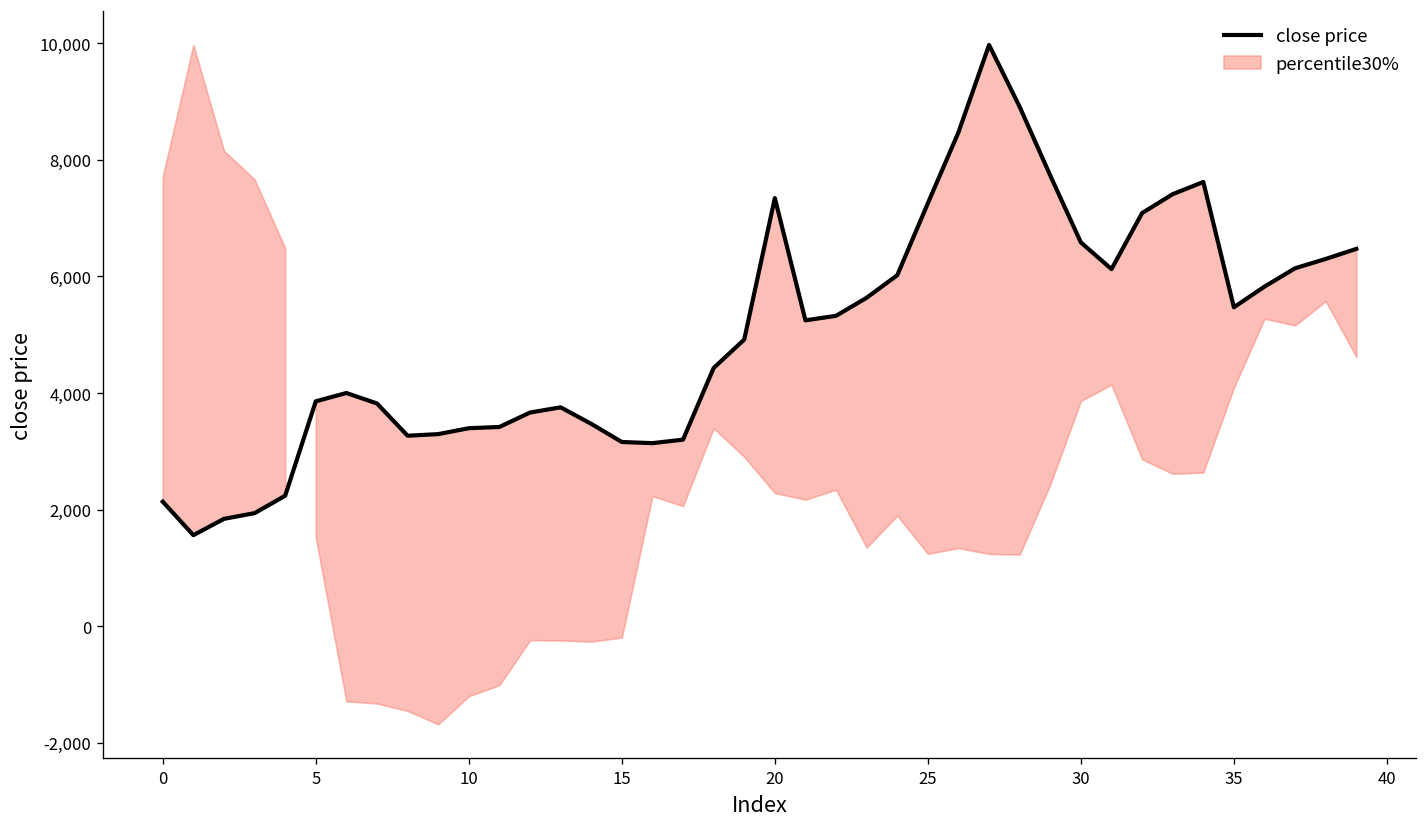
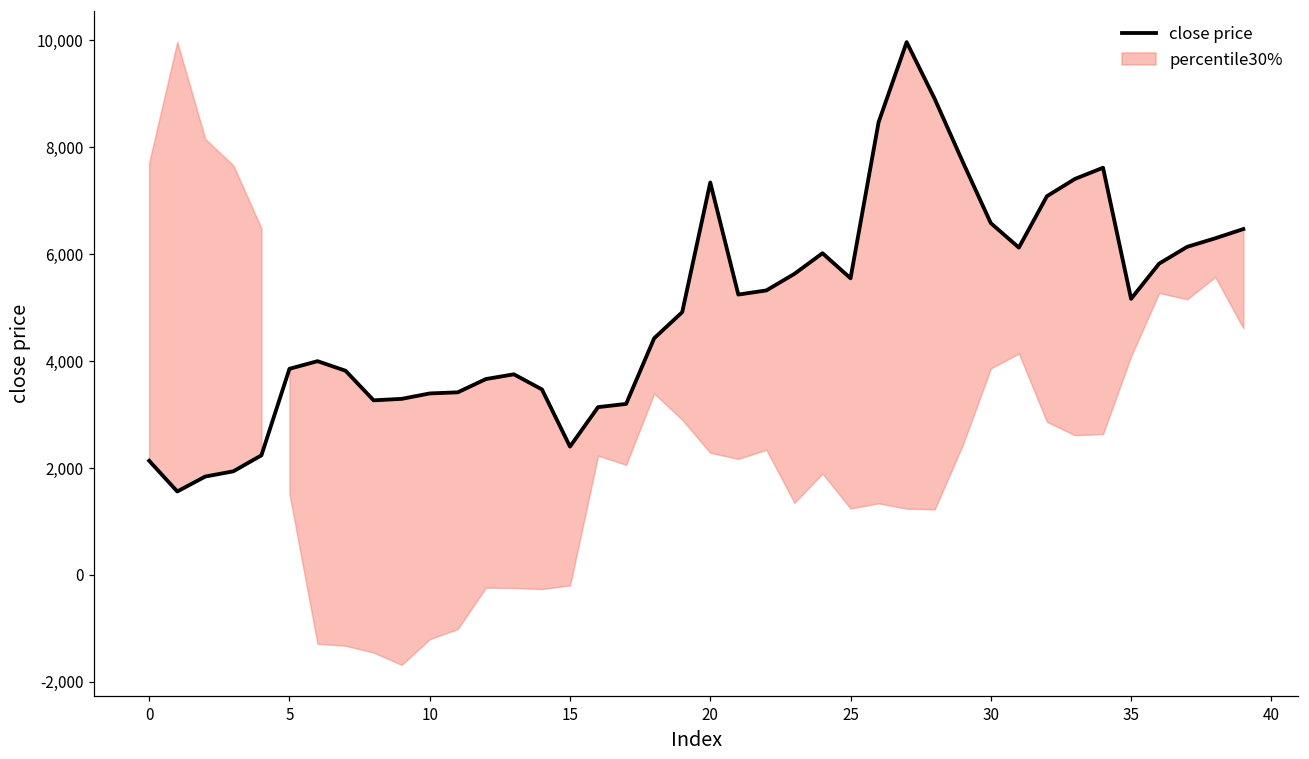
close price, 15: 3,200 -> 2,400
close price, 25: 7,300 -> 5,500
close price, 35: 5,500 -> 5,200
